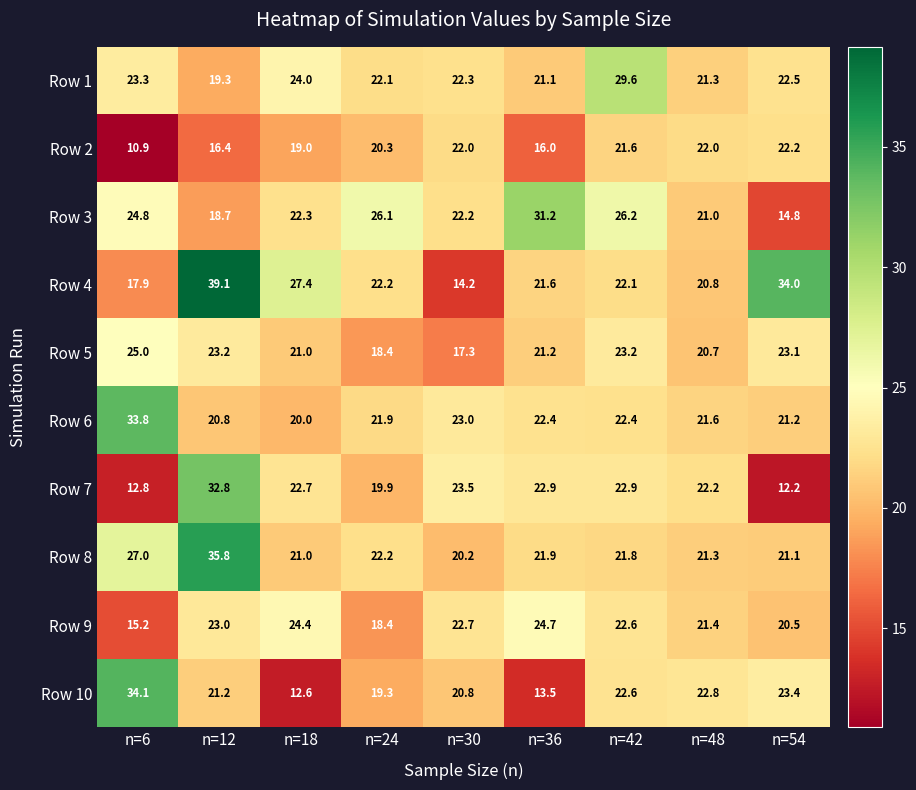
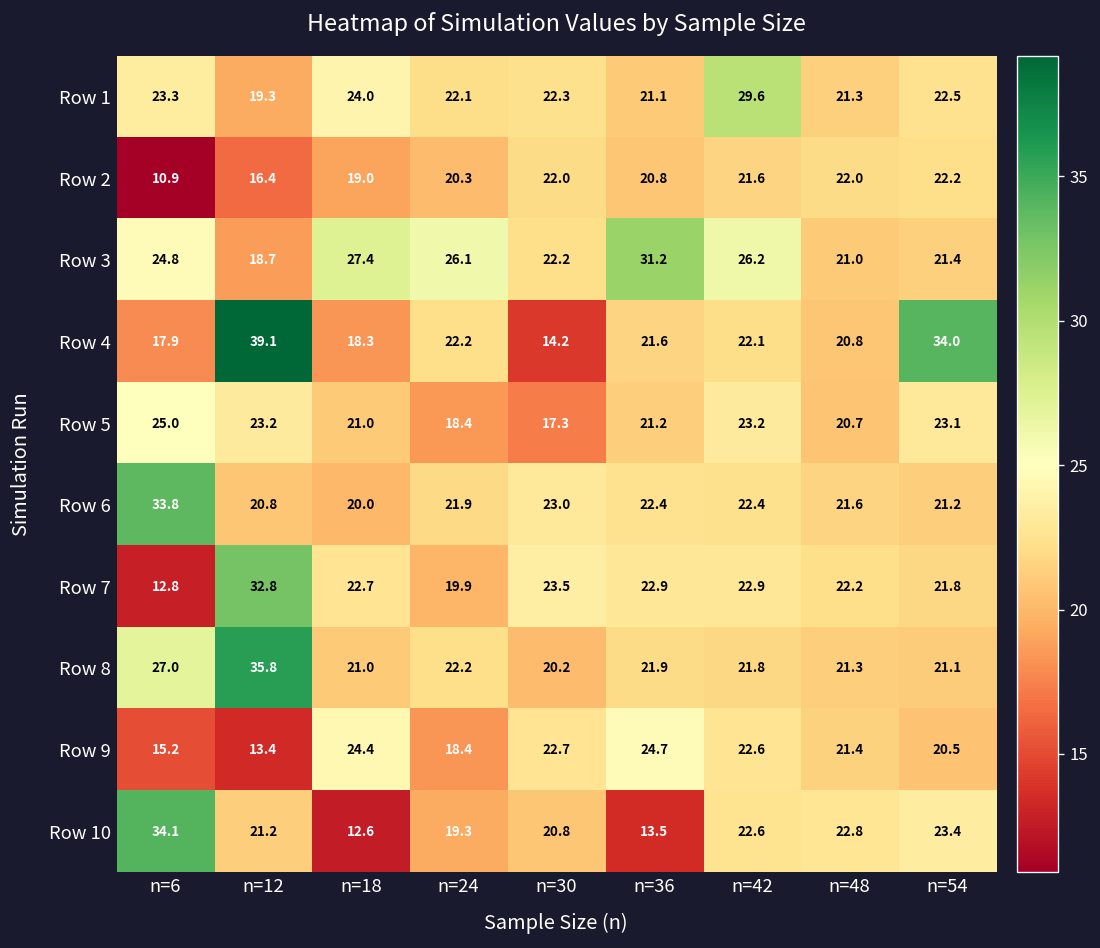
Row 2, n=36: 16.0 -> 20.8
Row 3, n=18: 22.3 -> 27.4
Row 3, n=54: 14.8 -> 21.4
Row 4, n=18: 27.4 -> 18.3
Row 7, n=54: 12.2 -> 21.8
Row 9, n=12: 23.0 -> 13.4
